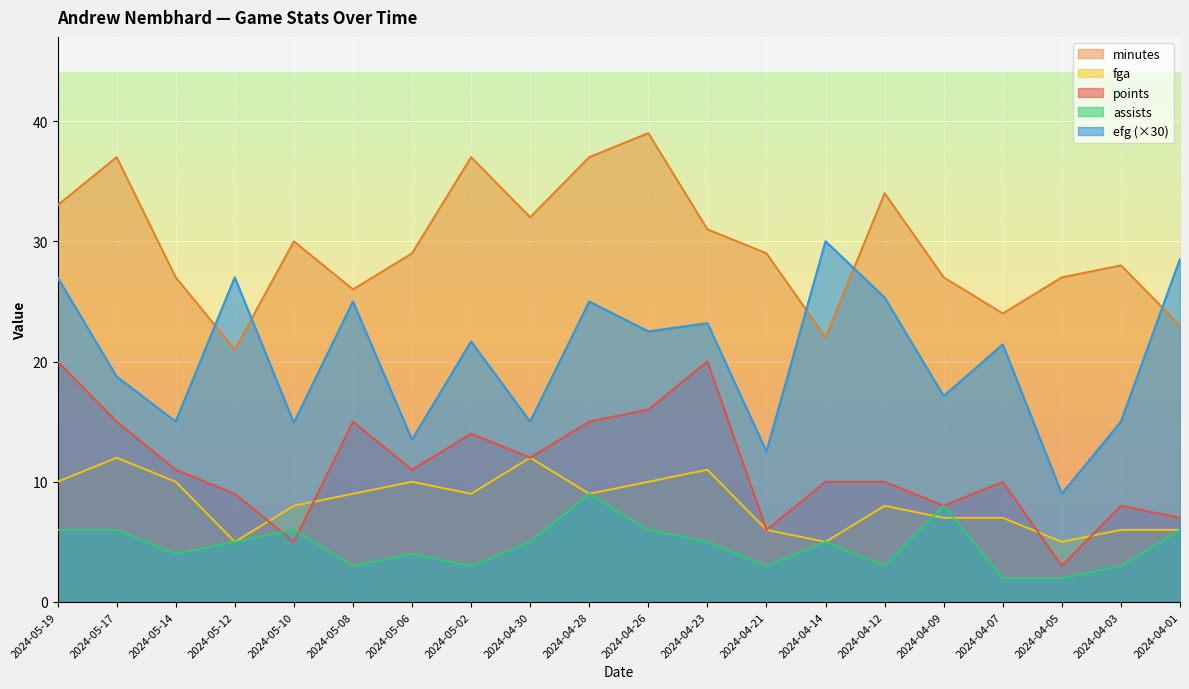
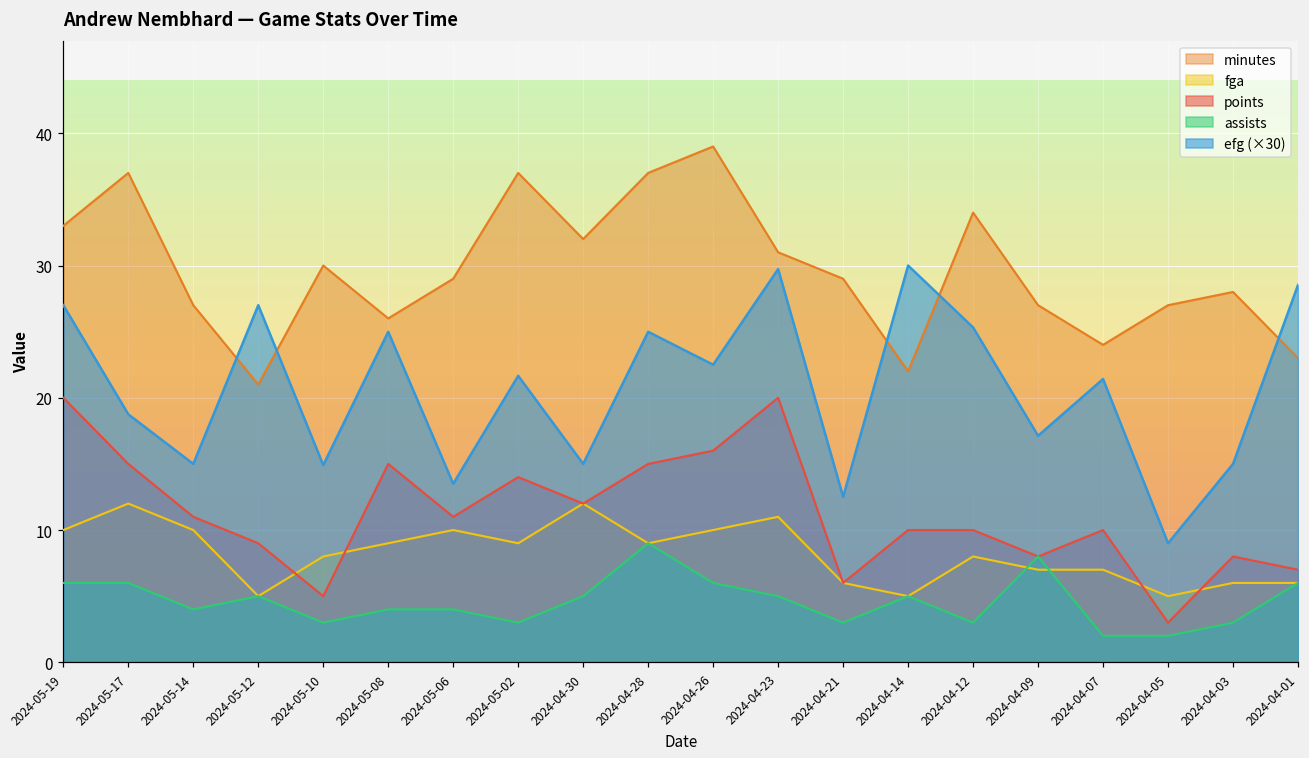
assists, 2024-05-10: 6 -> 3
assists, 2024-05-08: 3 -> 4
efg (×30), 2024-04-23: 23.2 -> 29.7
